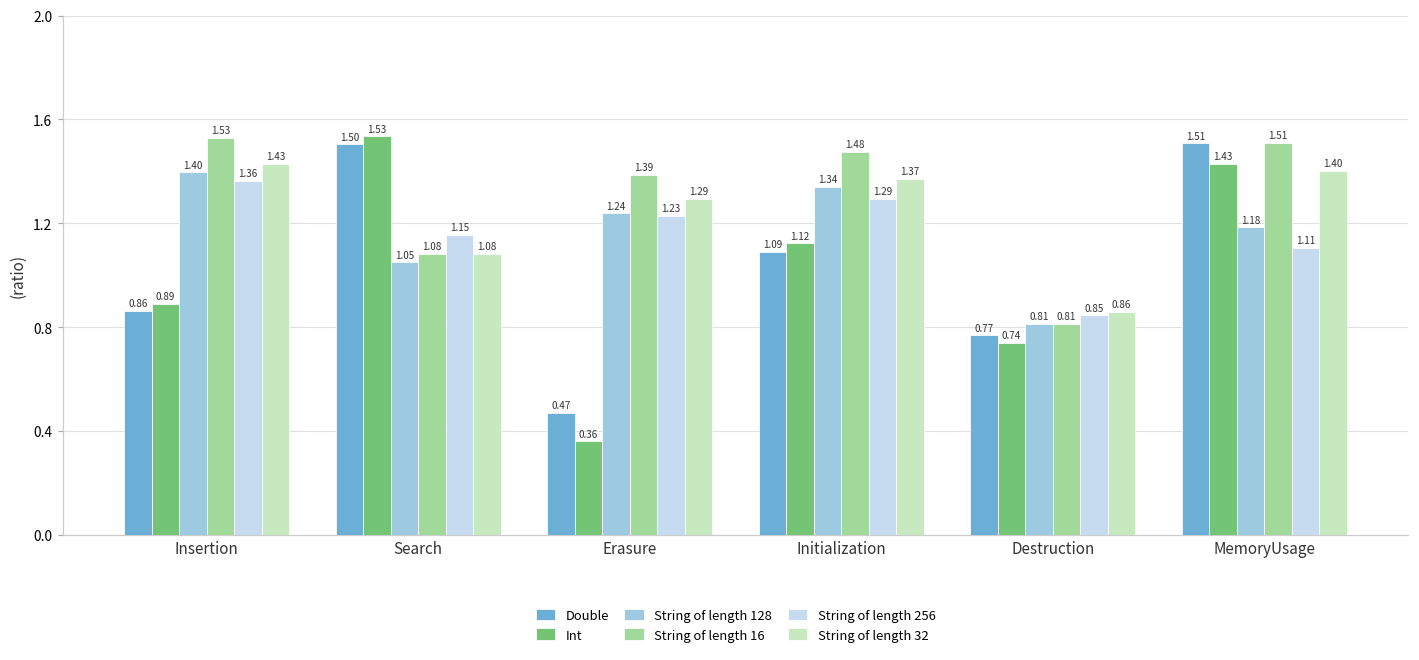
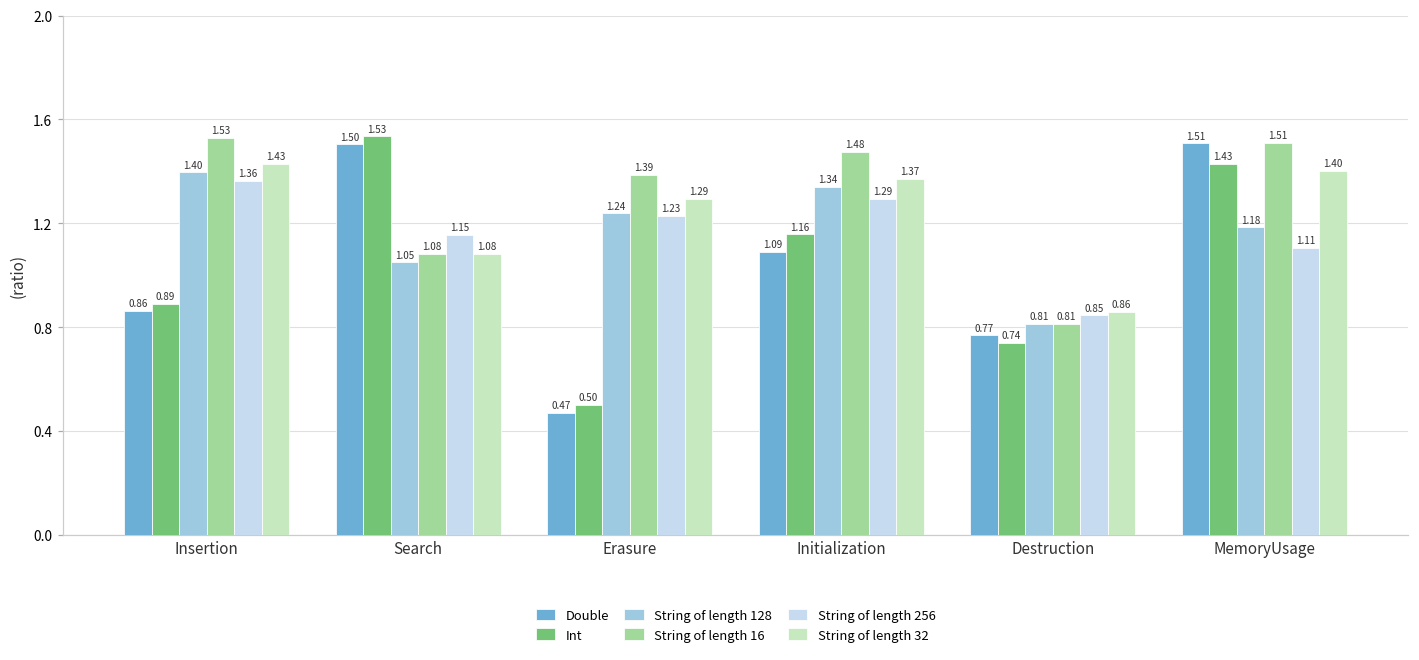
Int, Erasure: 0.36 -> 0.50
Int, Initialization: 1.12 -> 1.16
